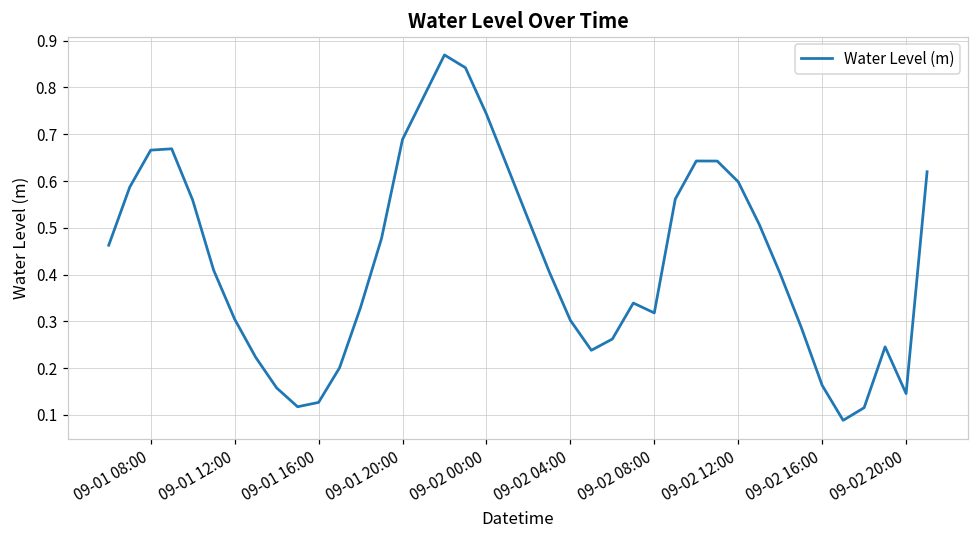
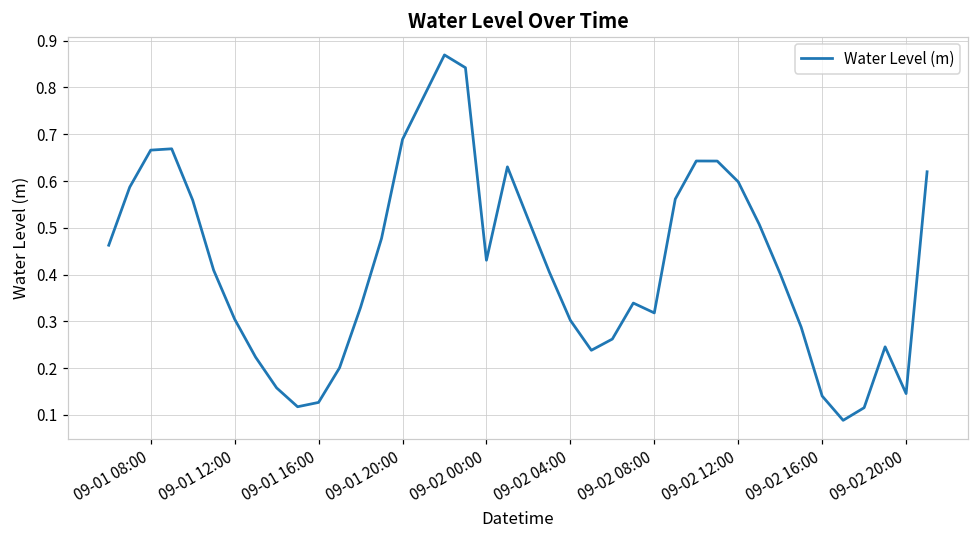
09-02 00:00: 0.74 -> 0.43
09-02 16:00: 0.16 -> 0.14
